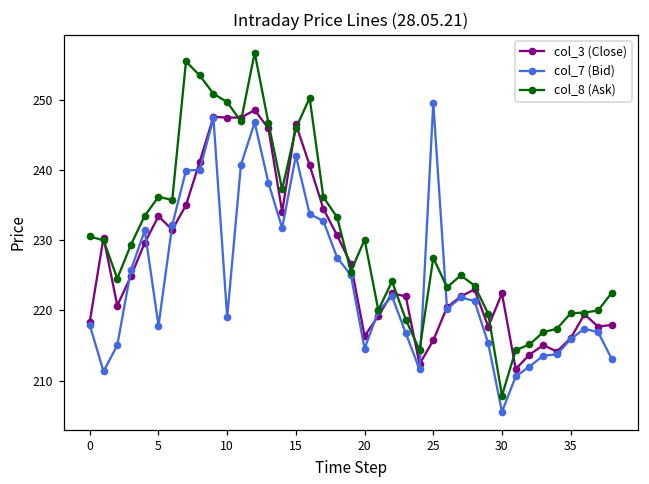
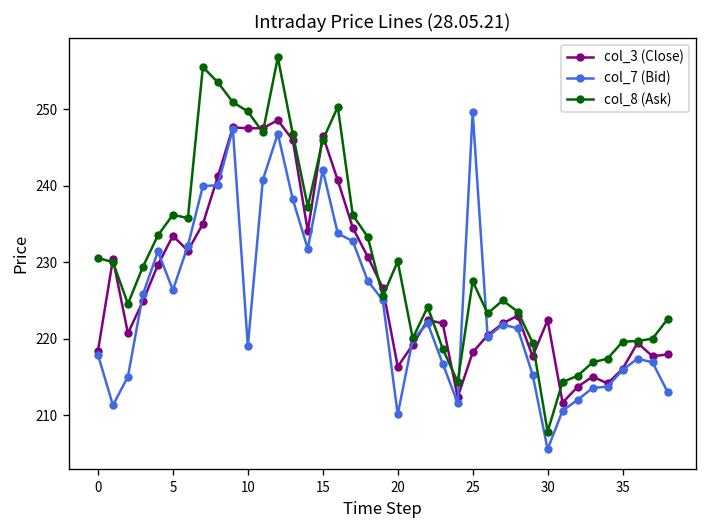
col_7 (Bid), 5: 218 -> 226
col_7 (Bid), 20: 215 -> 210
col_3 (Close), 25: 216 -> 218
